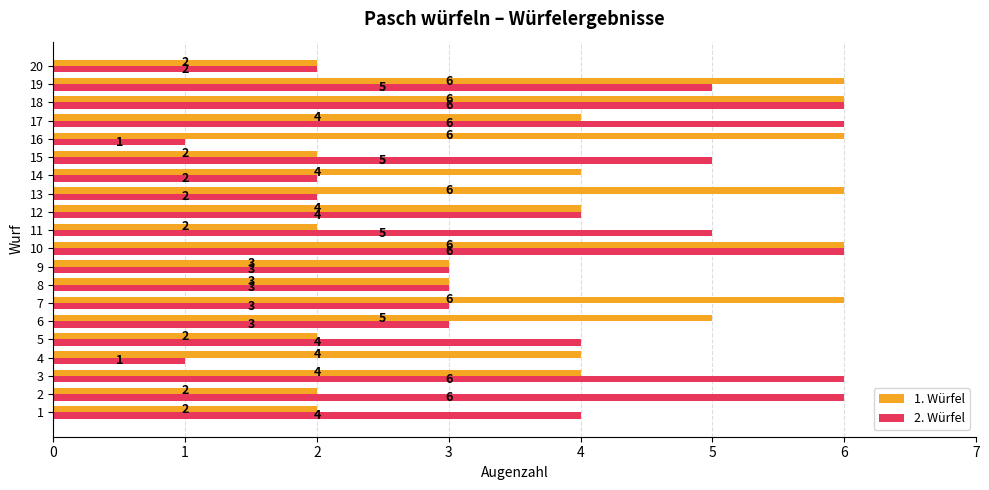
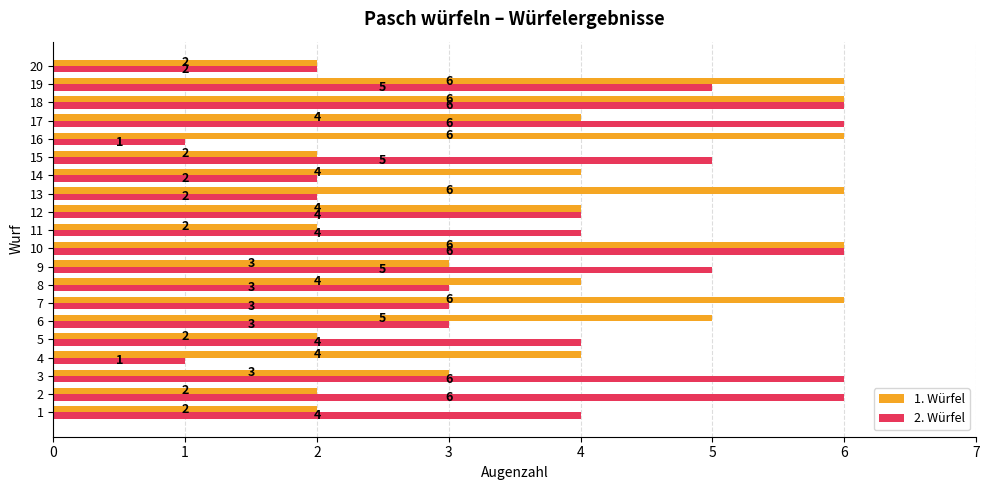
2. Würfel, 11: 5 -> 4
2. Würfel, 9: 3 -> 5
1. Würfel, 8: 3 -> 4
1. Würfel, 3: 4 -> 3
